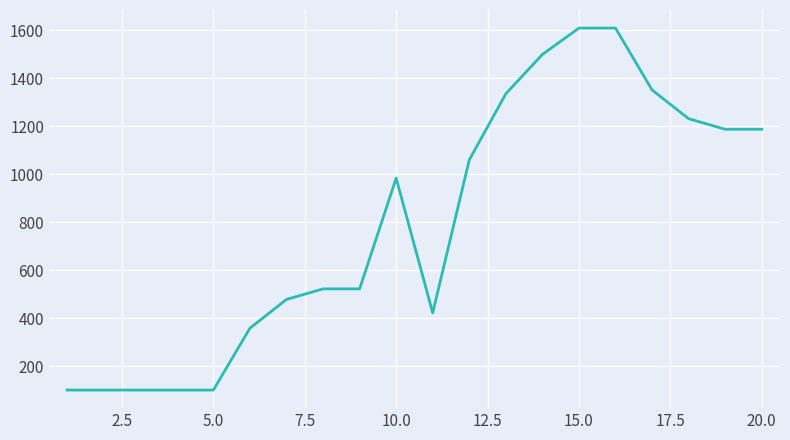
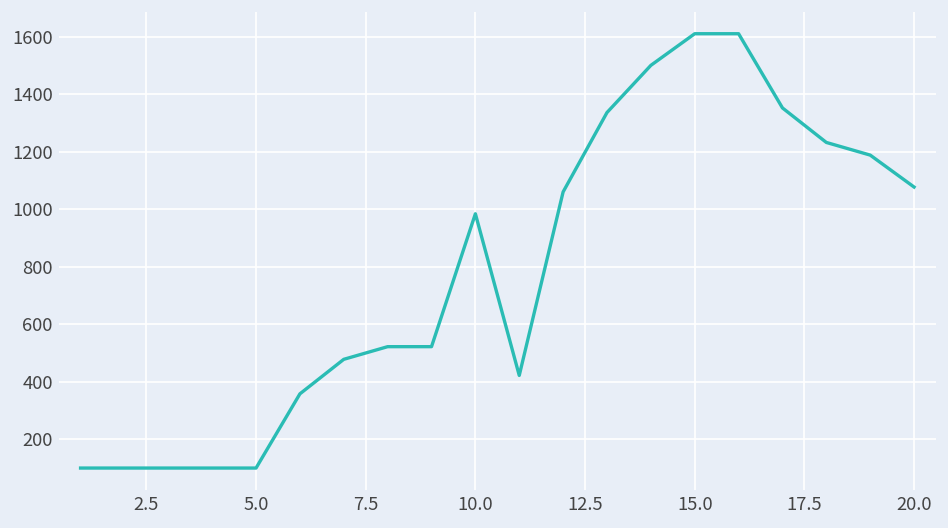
20.0: 1190 -> 1080
